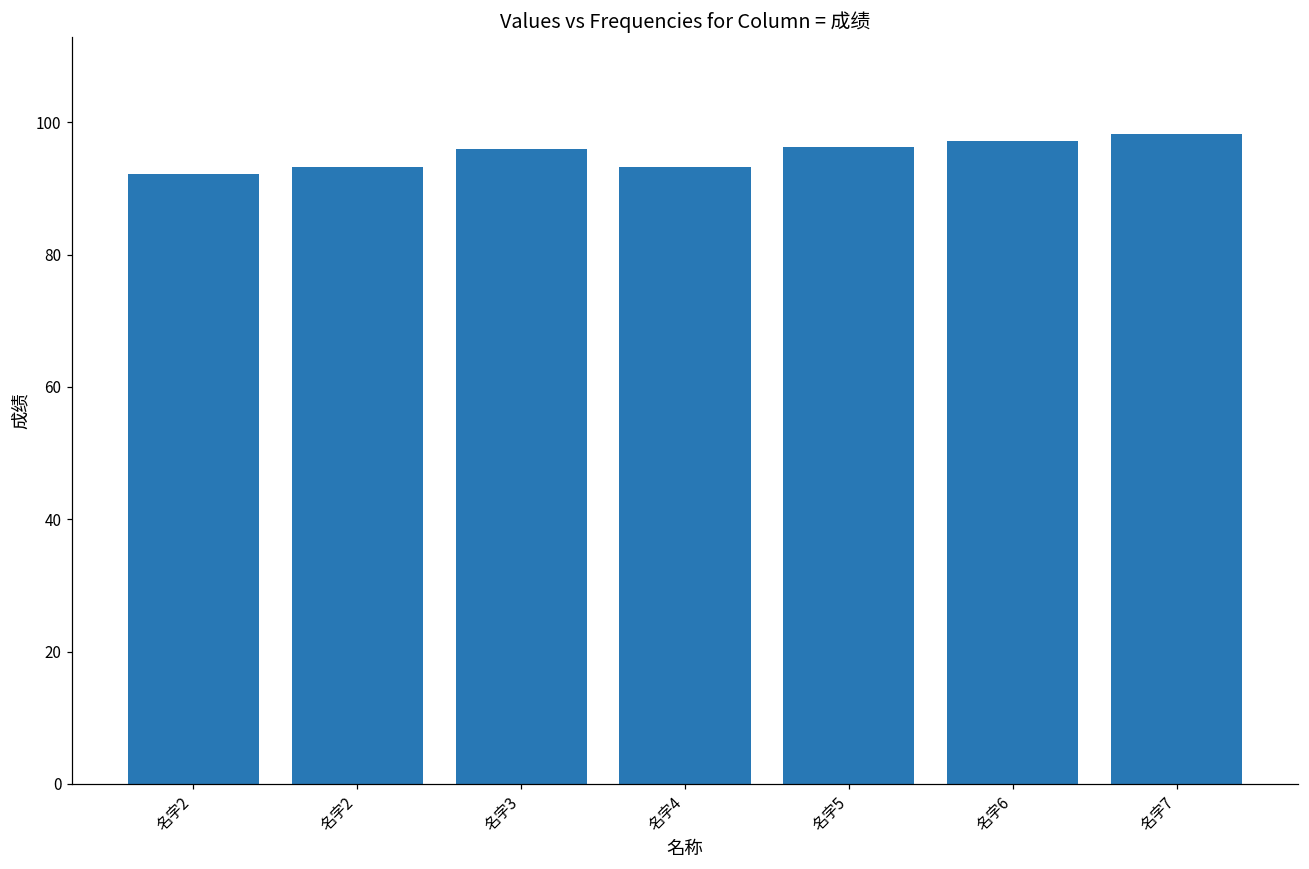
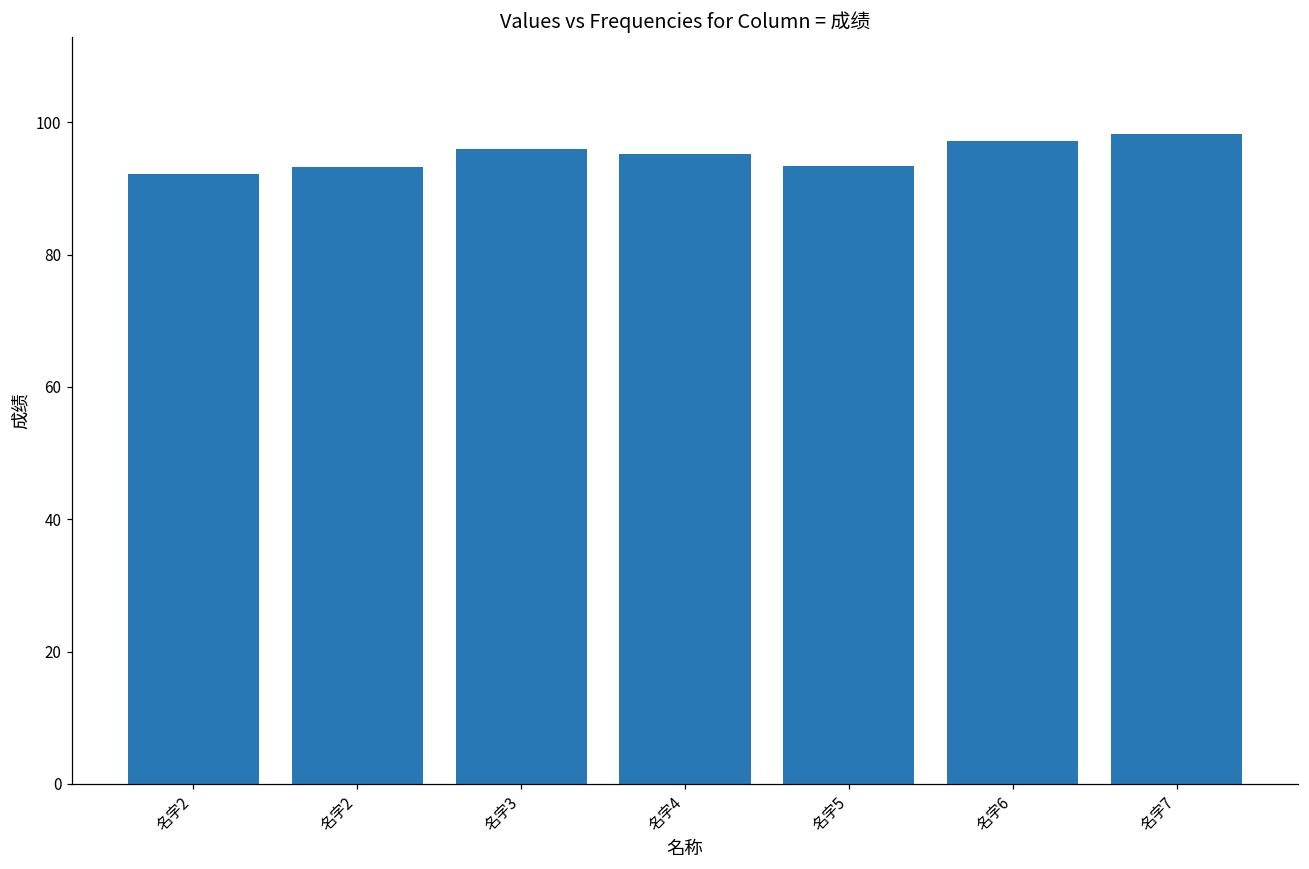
名字4: 93 -> 95
名字5: 96 -> 93
